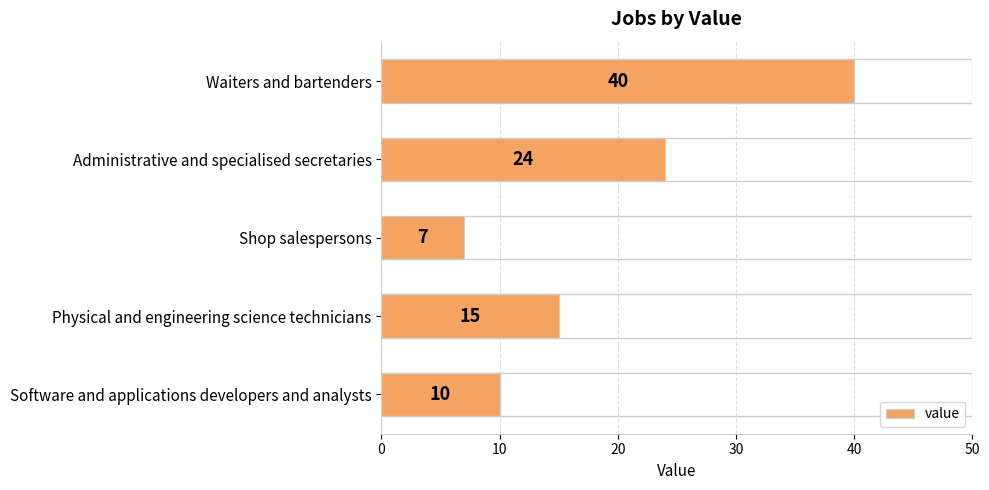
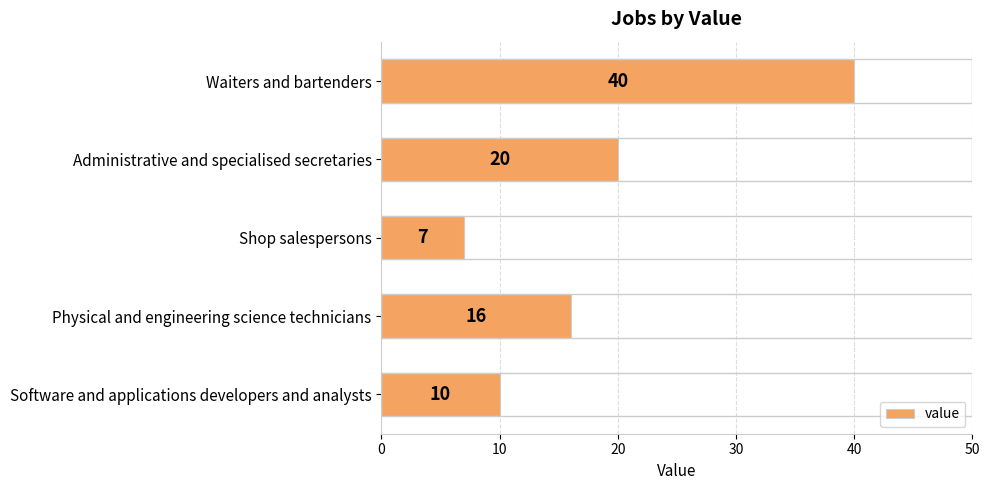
Administrative and specialised secretaries: 24 -> 20
Physical and engineering science technicians: 15 -> 16
